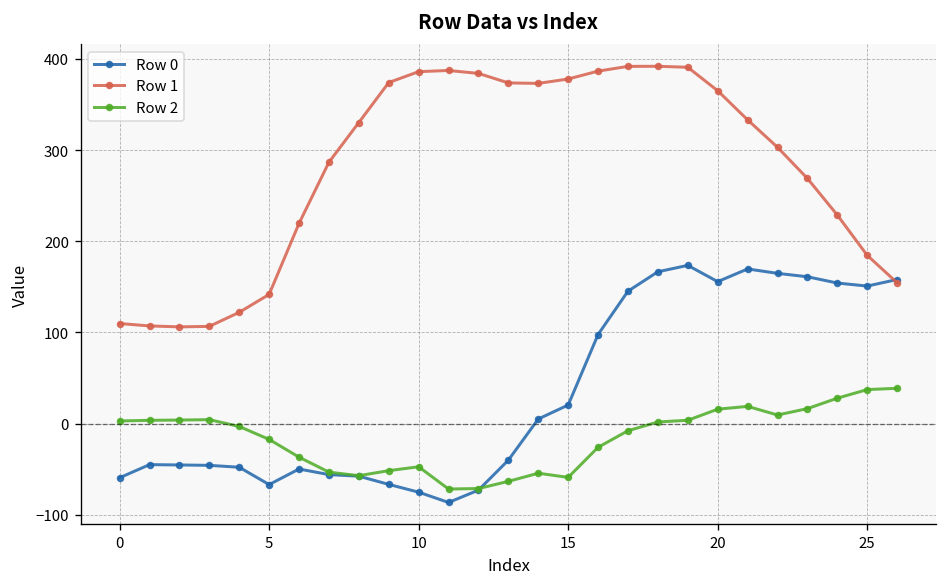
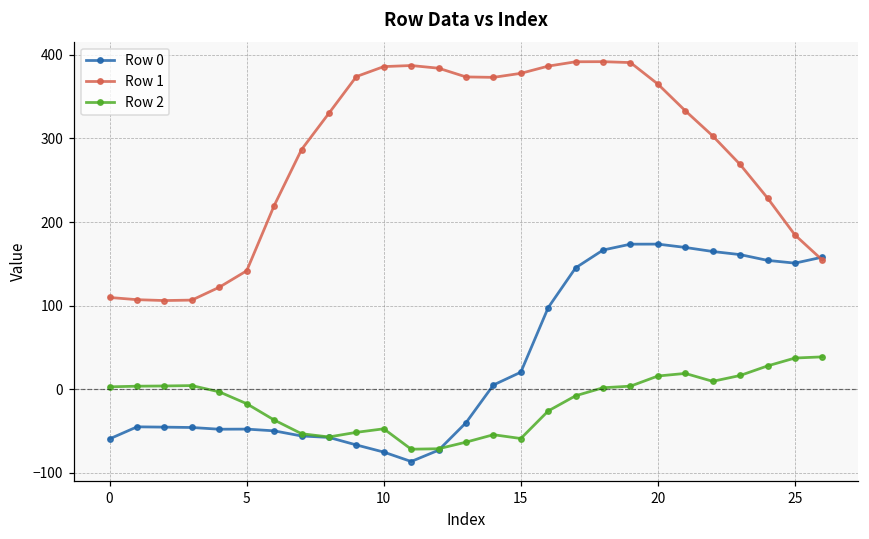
Row 0, 5: -70 -> -50
Row 0, 20: 160 -> 170
